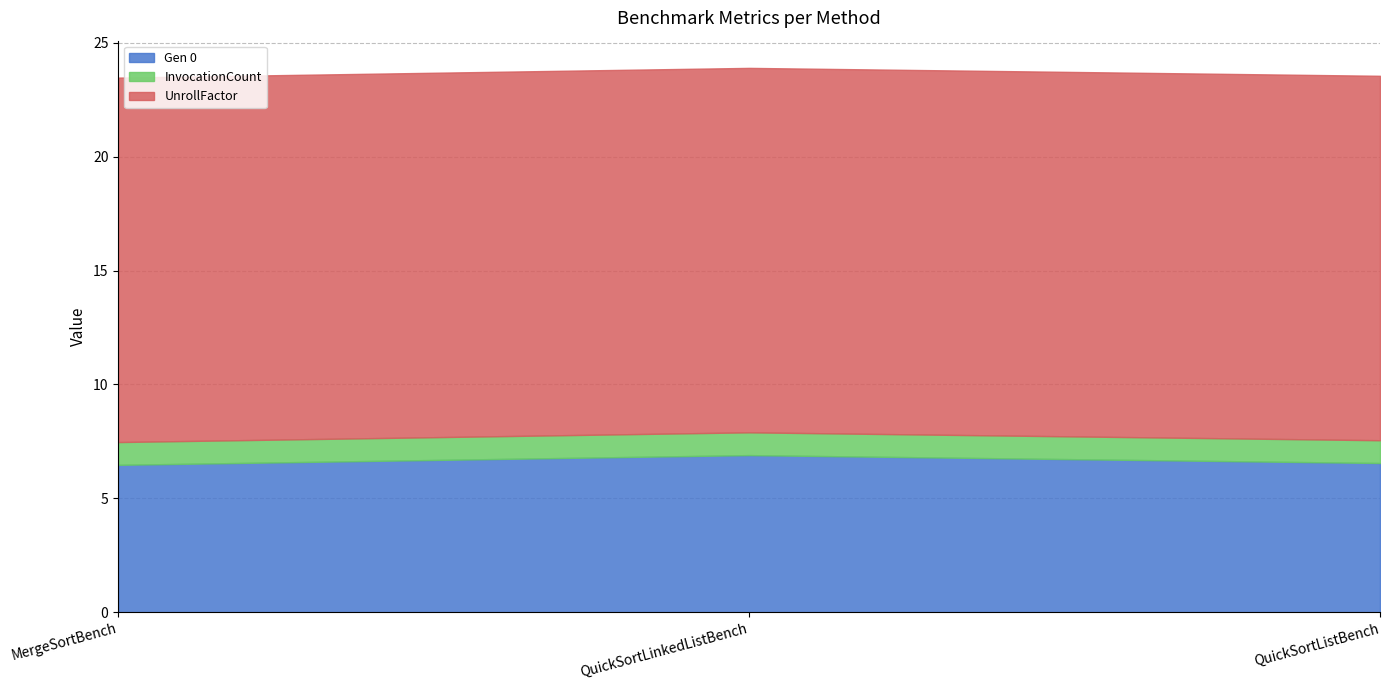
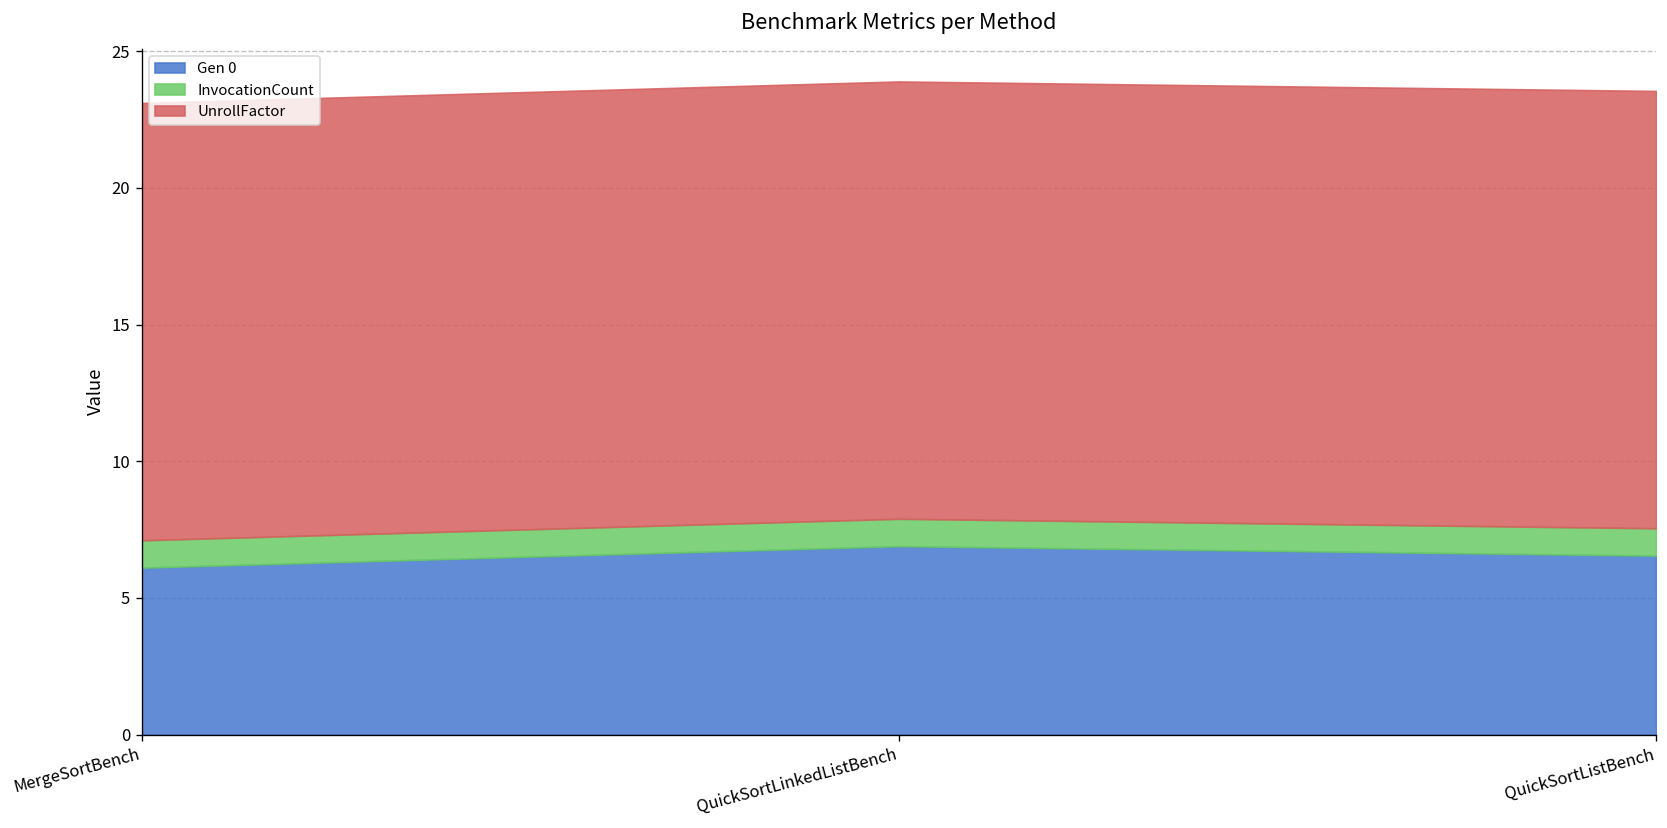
Gen 0, MergeSortBench: 6.5 -> 6.1
